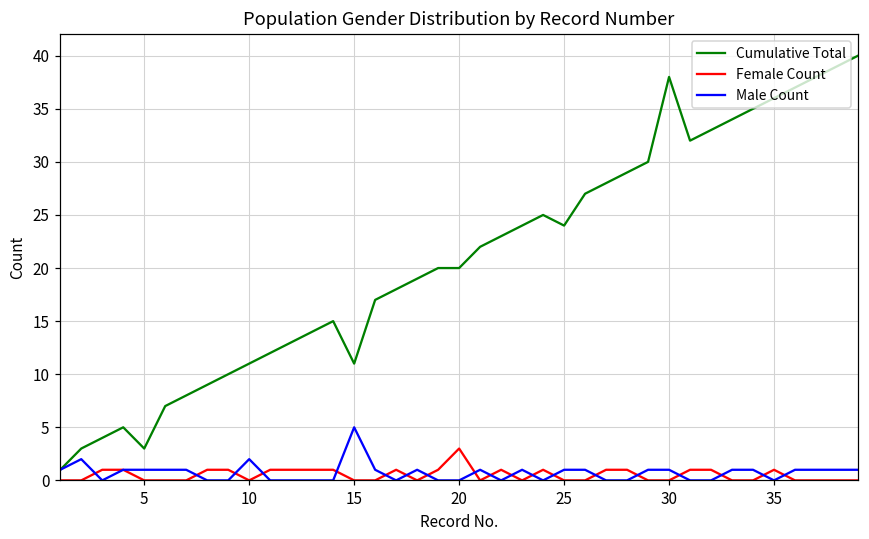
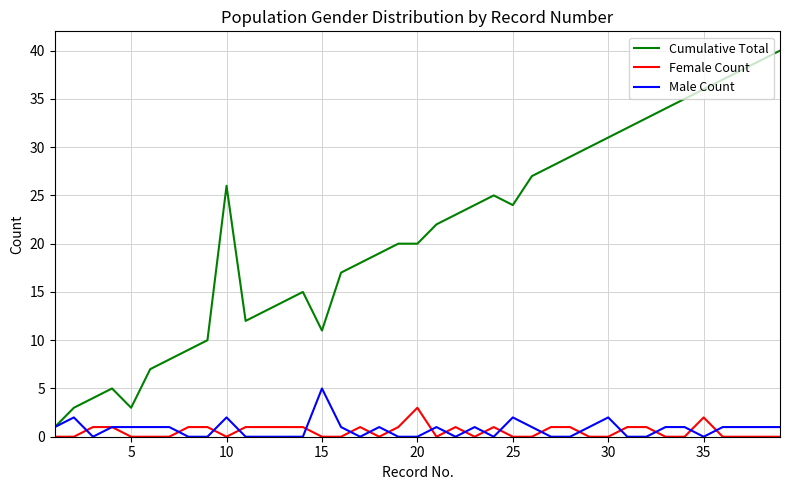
Cumulative Total, 10: 11 -> 26
Male Count, 25: 1 -> 2
Cumulative Total, 30: 38 -> 31
Male Count, 30: 1 -> 2
Female Count, 35: 1 -> 2
